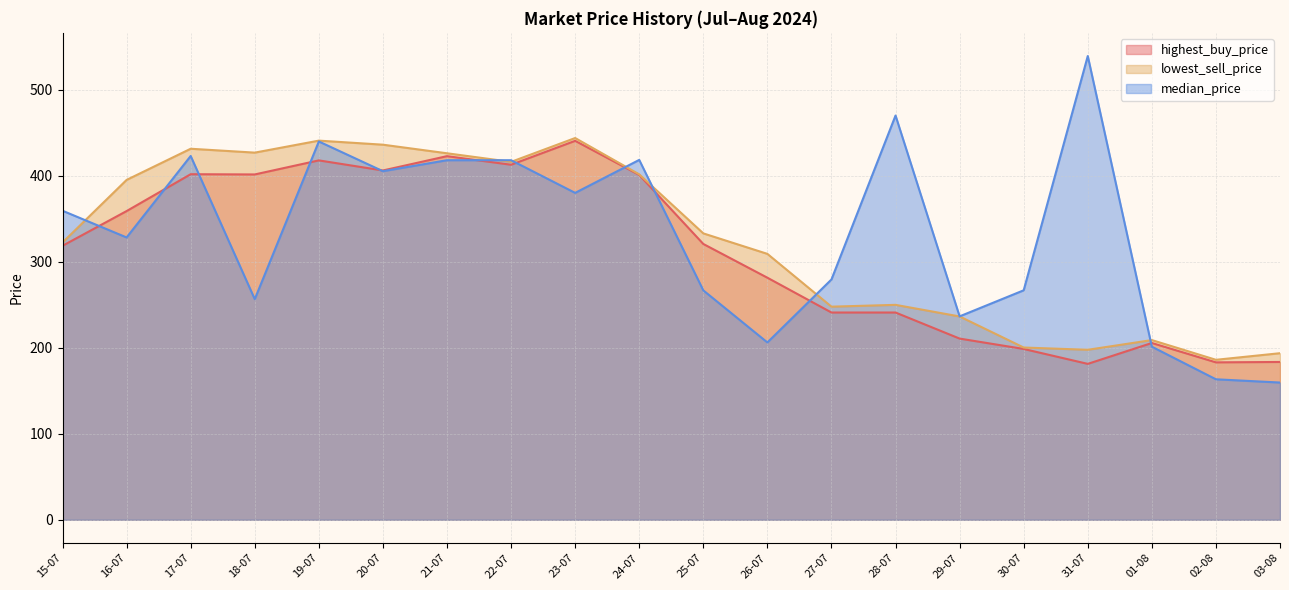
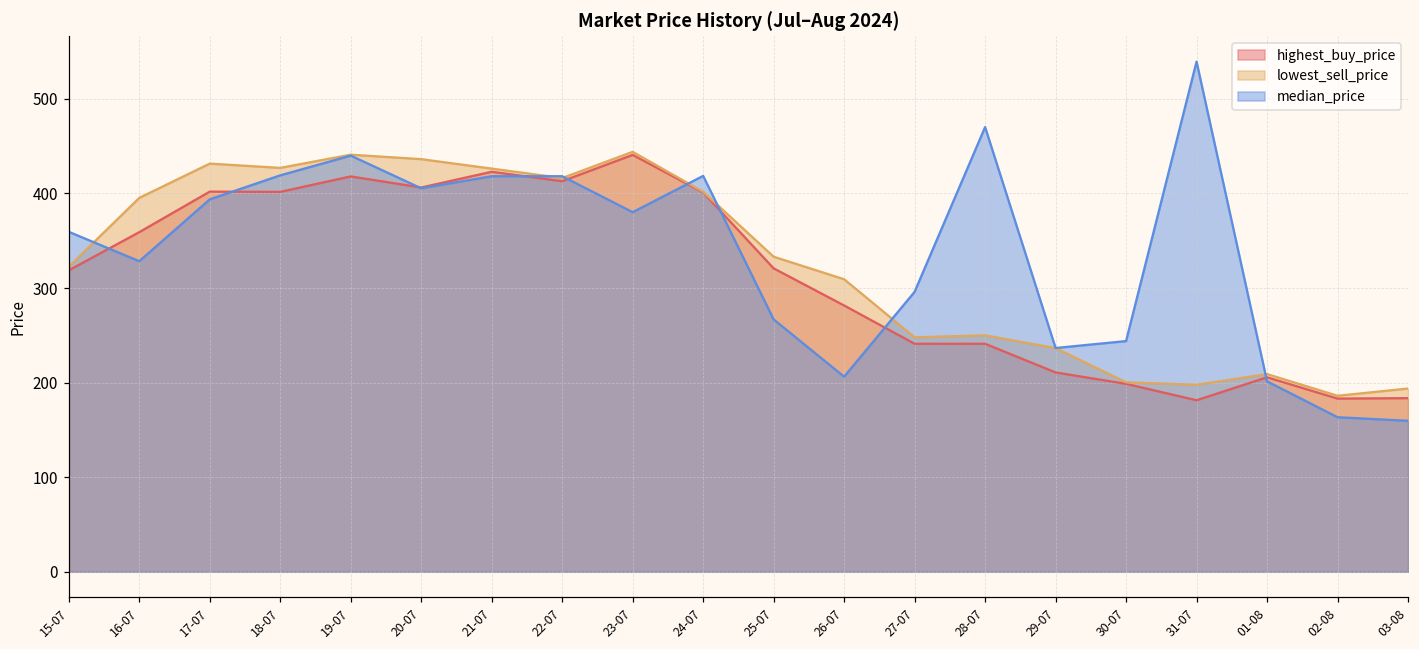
median_price, 17-07: 420 -> 390
median_price, 18-07: 260 -> 420
median_price, 27-07: 280 -> 300
median_price, 30-07: 270 -> 240
